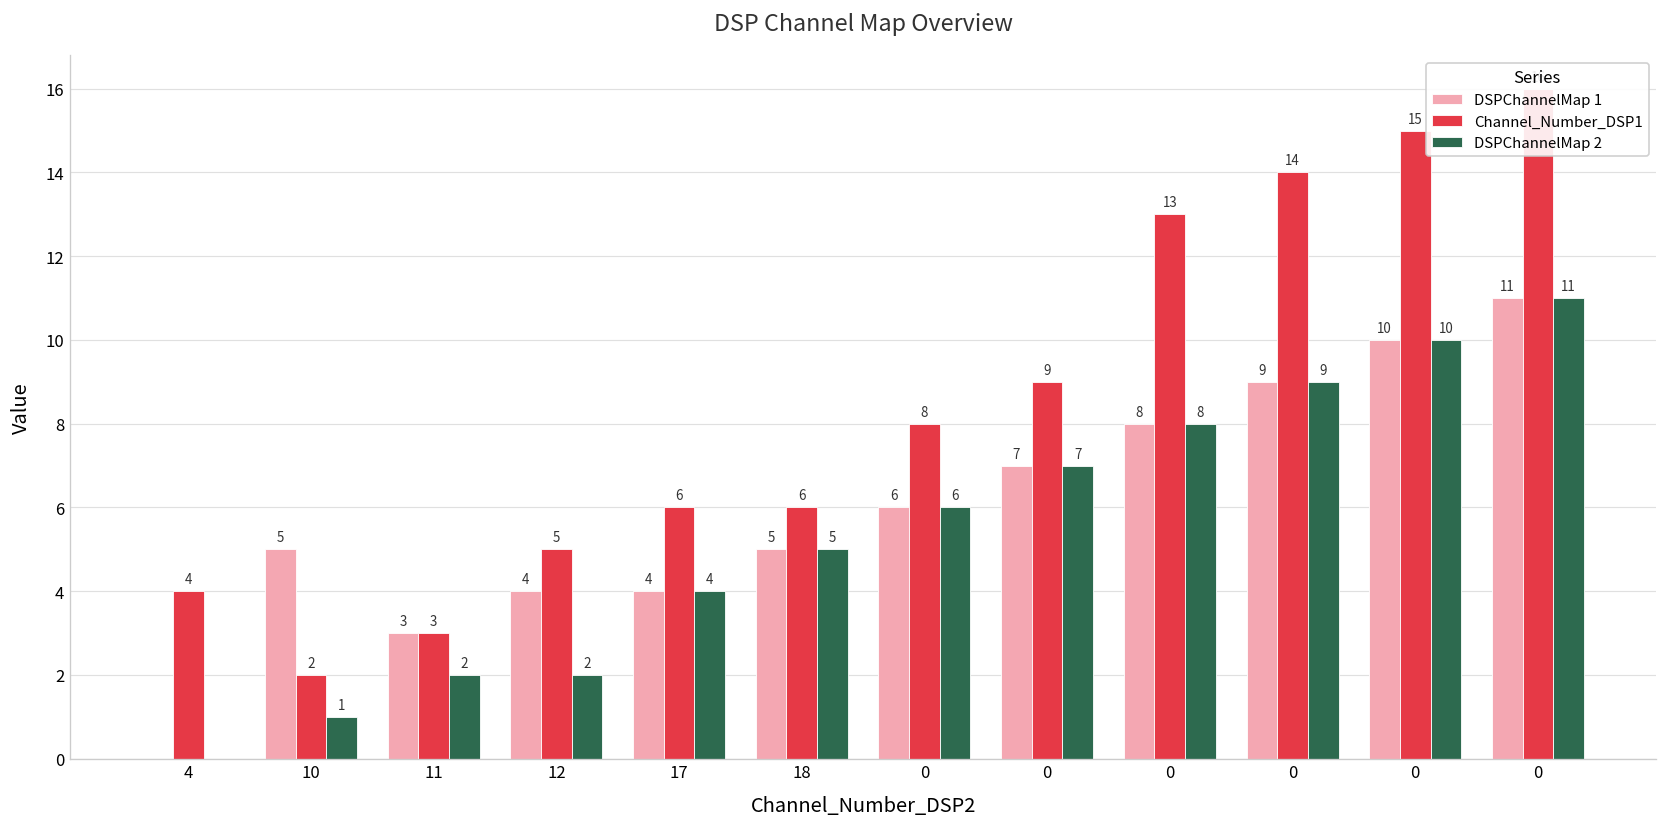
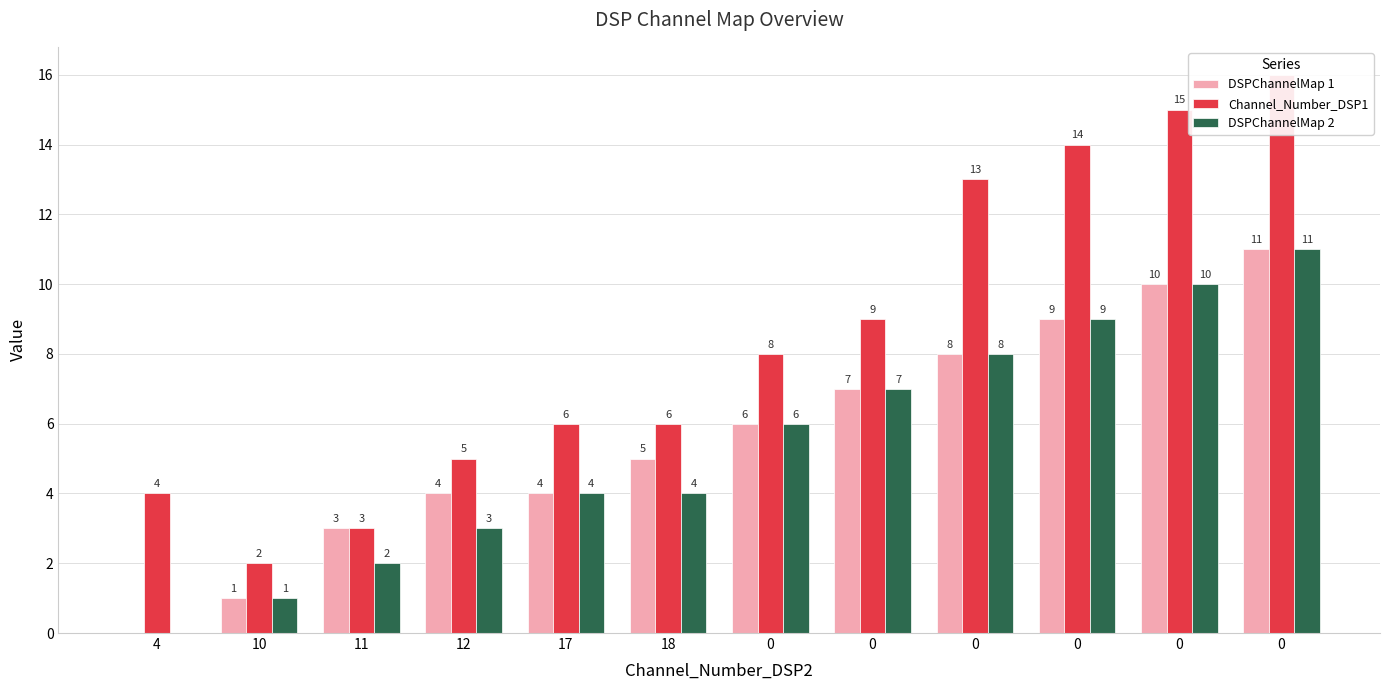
DSPChannelMap 1, 10: 5 -> 1
DSPChannelMap 2, 12: 2 -> 3
DSPChannelMap 2, 18: 5 -> 4
